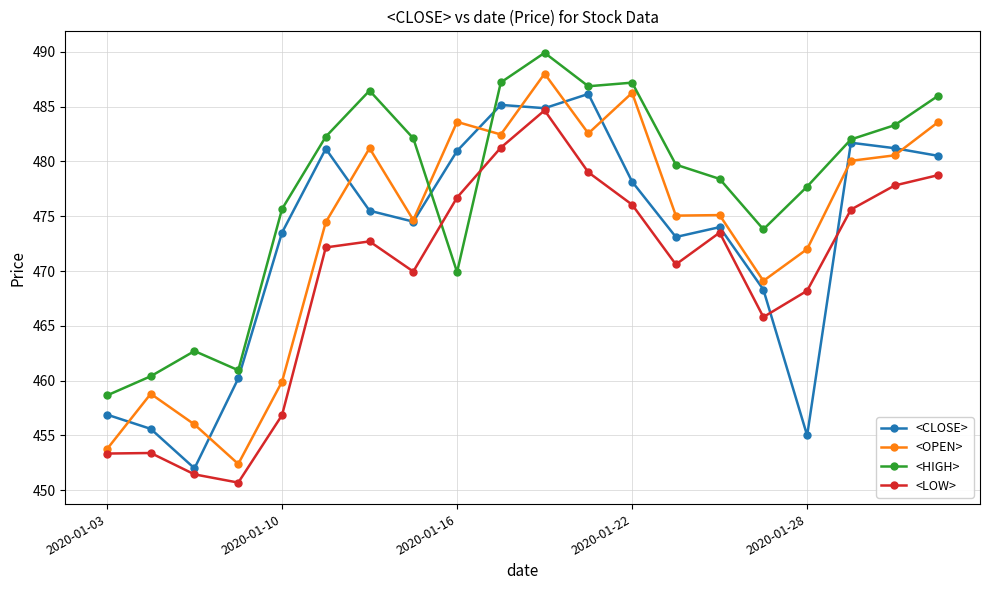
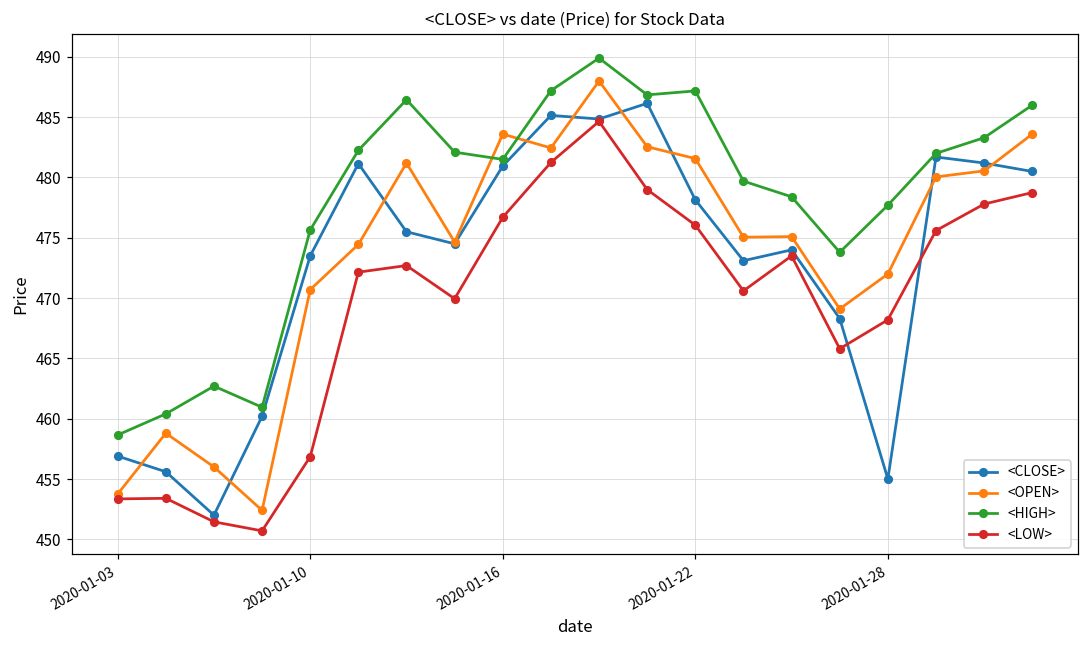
<OPEN>, 2020-01-10: 459.9 -> 470.7
<HIGH>, 2020-01-16: 469.9 -> 481.5
<OPEN>, 2020-01-22: 486.3 -> 481.6
